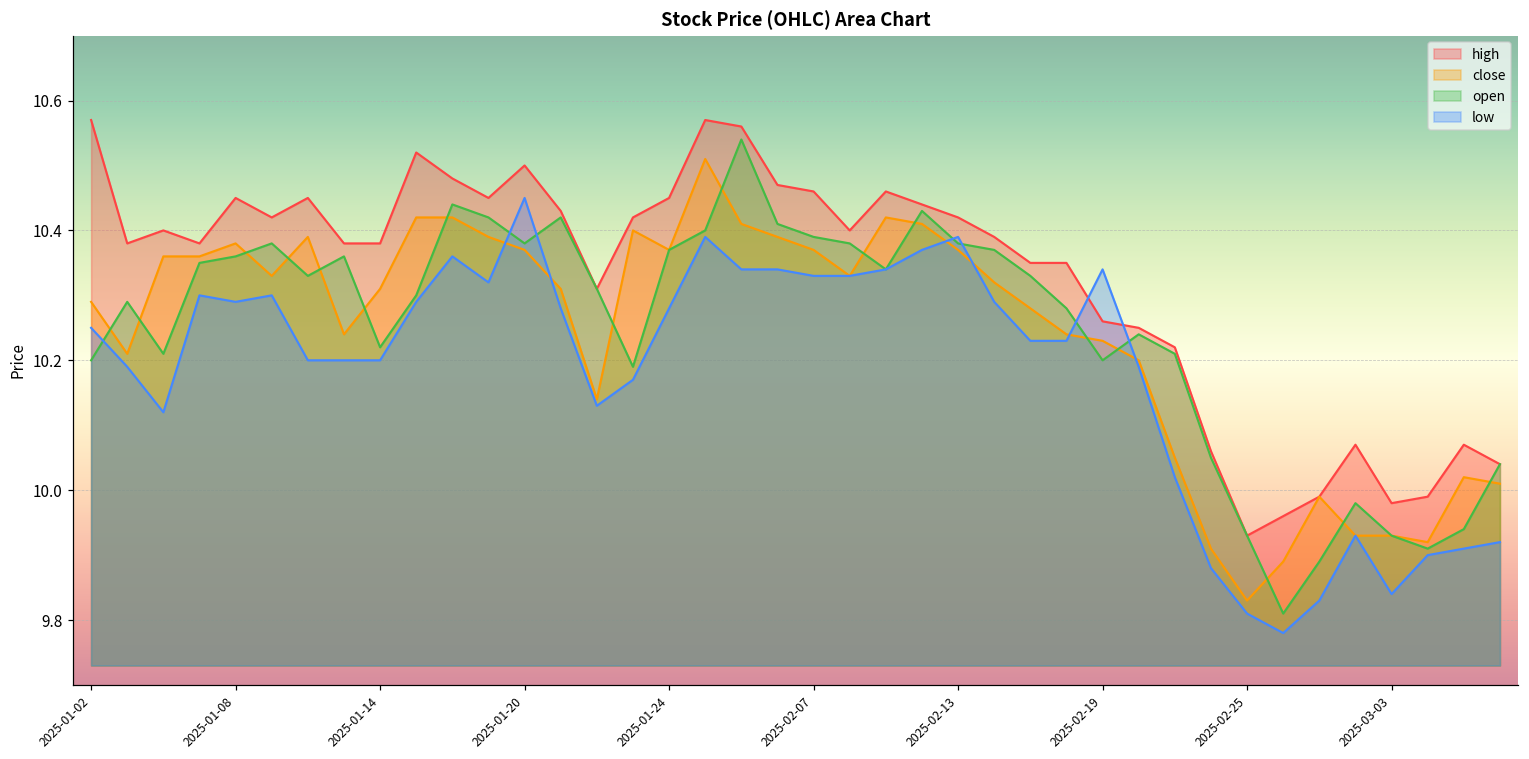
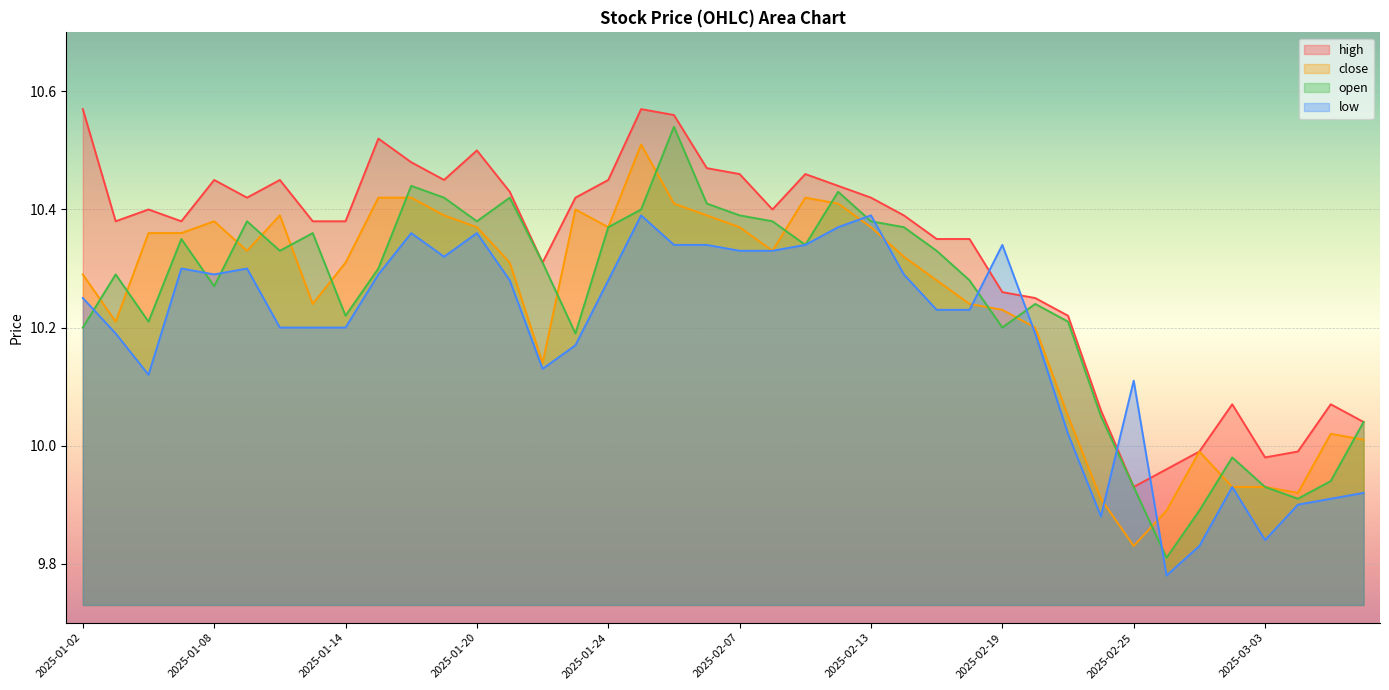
open, 2025-01-08: 10.36 -> 10.27
low, 2025-01-20: 10.45 -> 10.36
low, 2025-02-25: 9.81 -> 10.11
